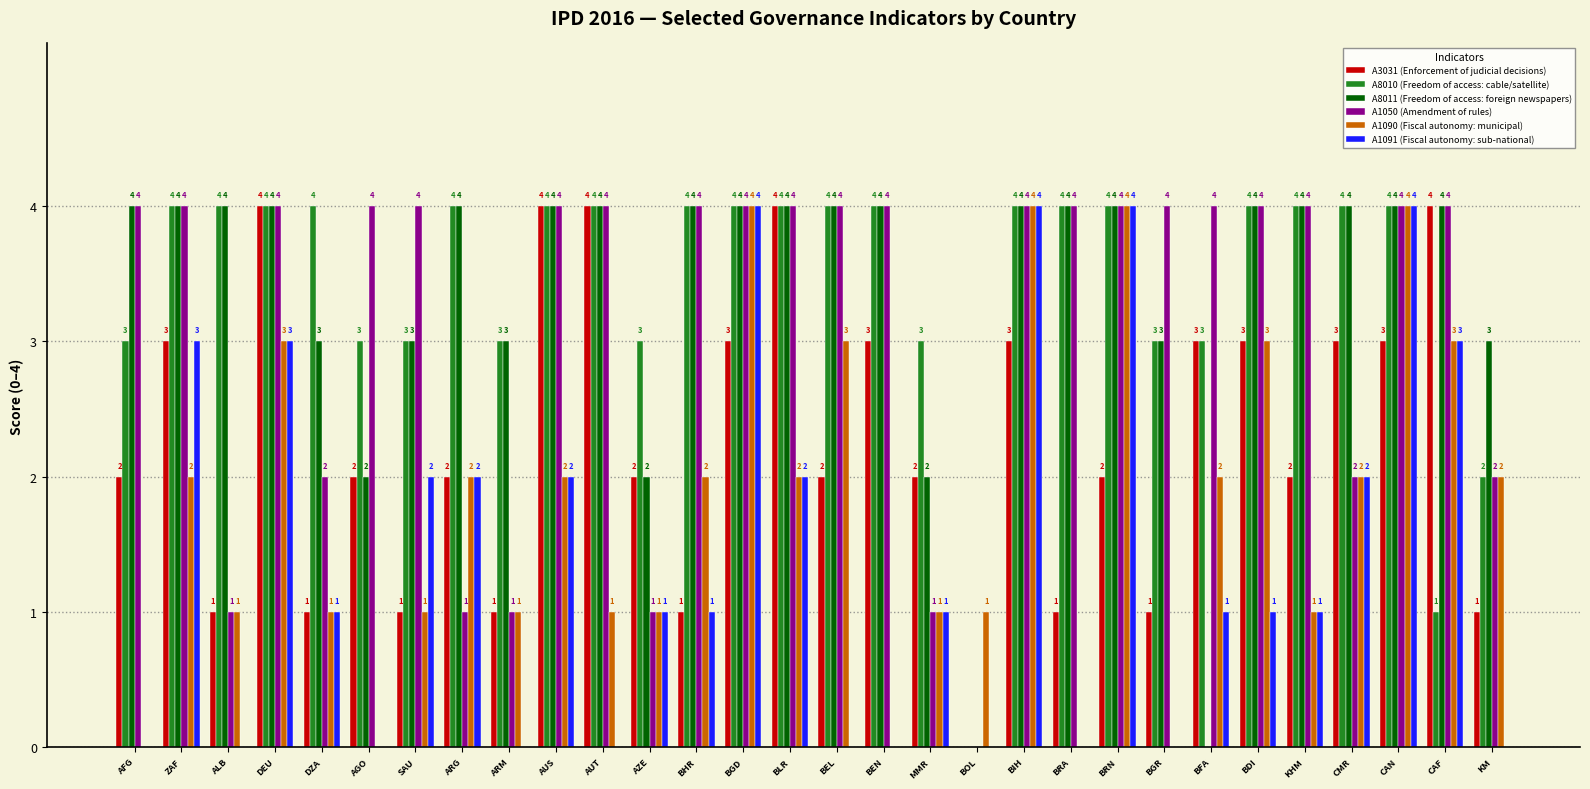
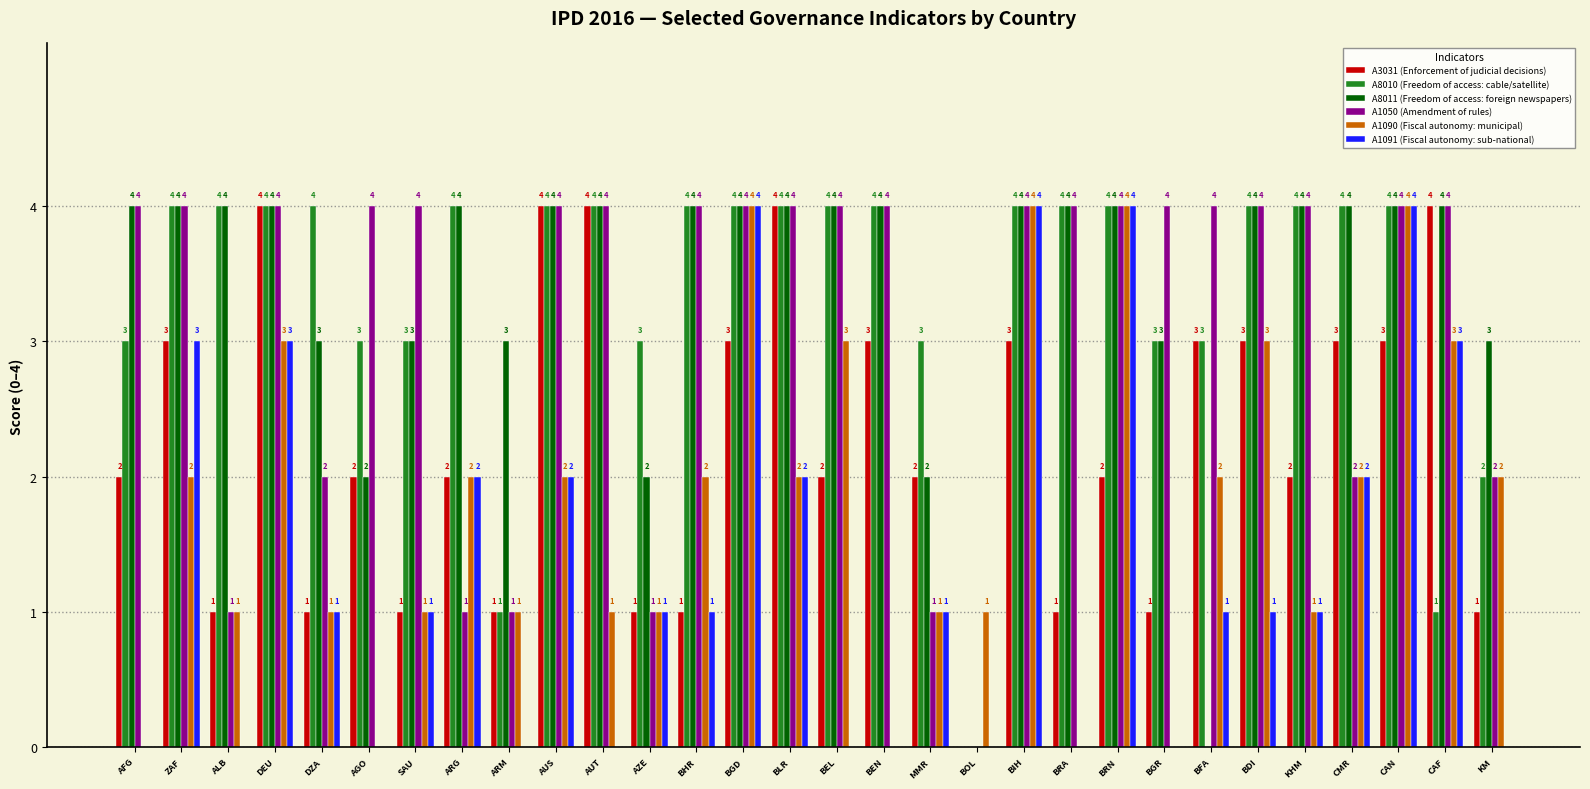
A1091 (Fiscal autonomy: sub-national), SAU: 2 -> 1
A8010 (Freedom of access: cable/satellite), ARM: 3 -> 1
A3031 (Enforcement of judicial decisions), AZE: 2 -> 1
